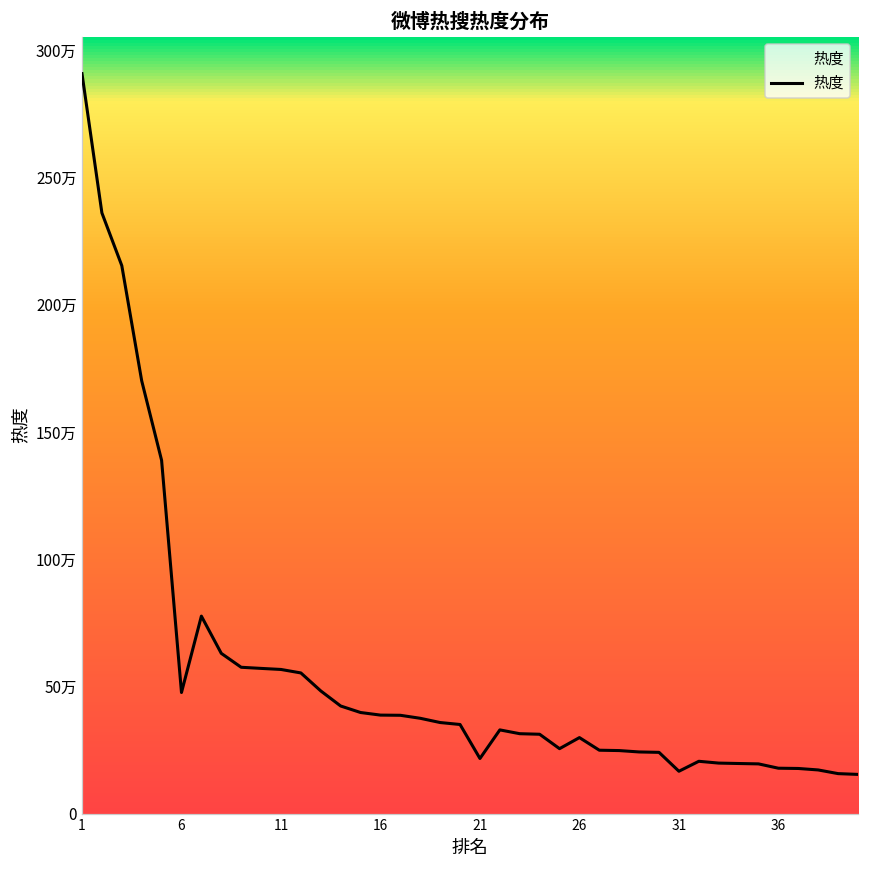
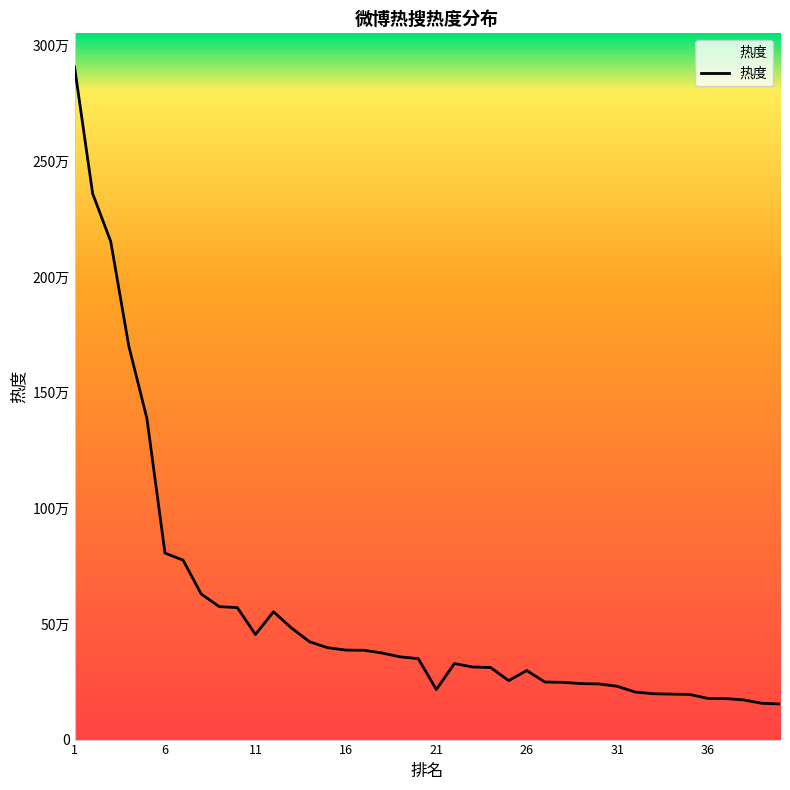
6: 48万 -> 81万
11: 57万 -> 45万
31: 17万 -> 23万
